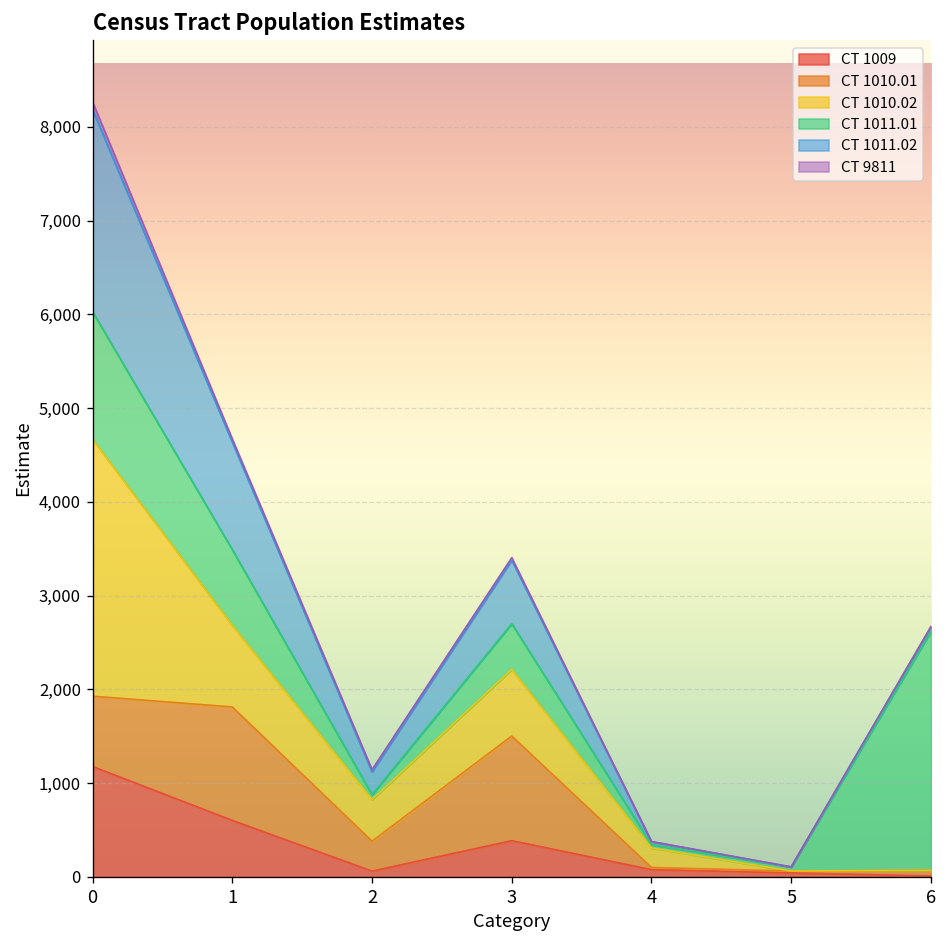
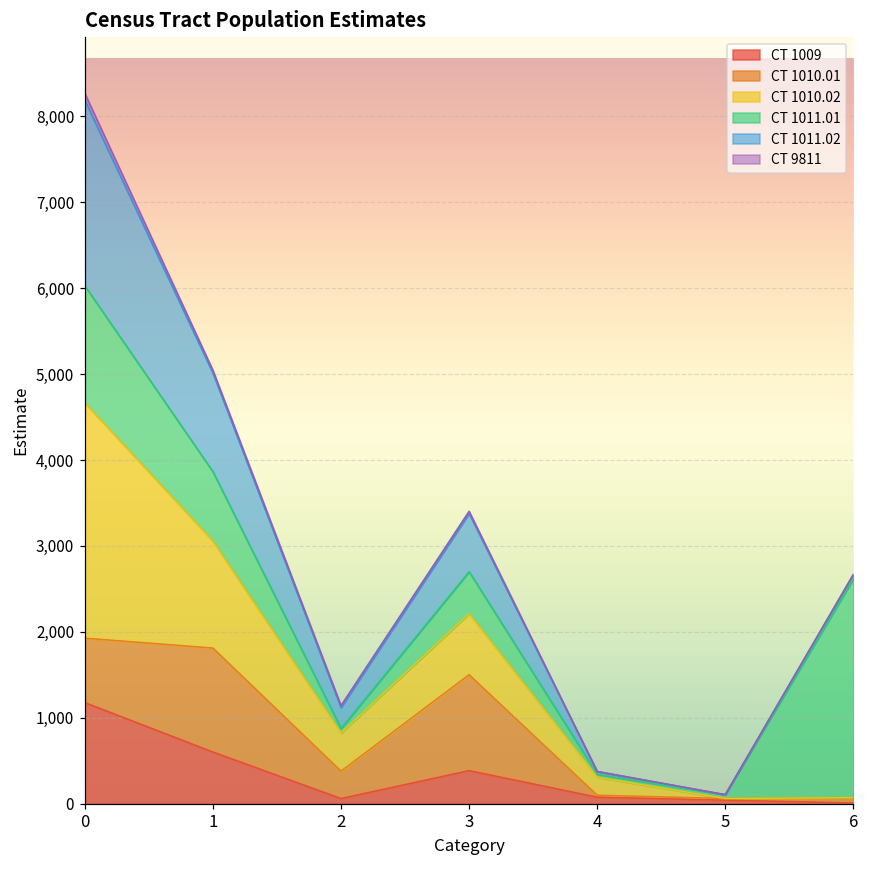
CT 1010.02, 1: 900 -> 1,200
